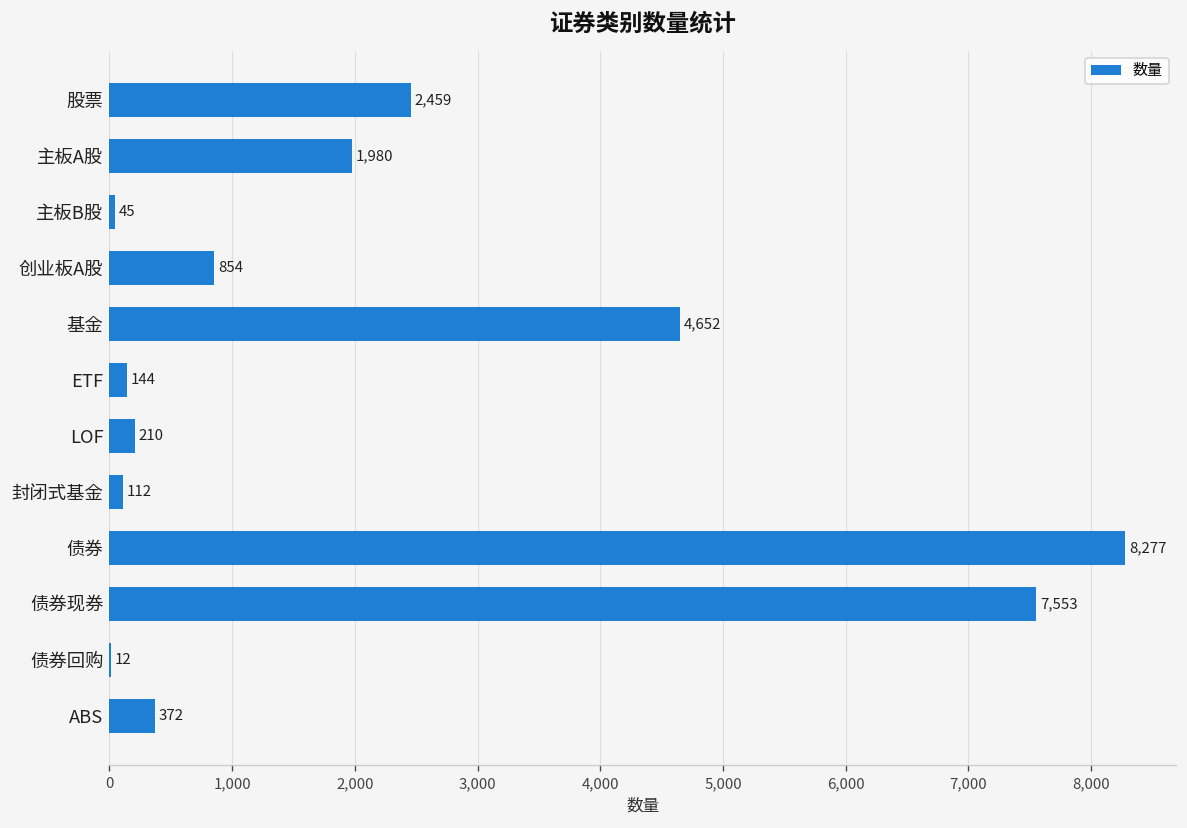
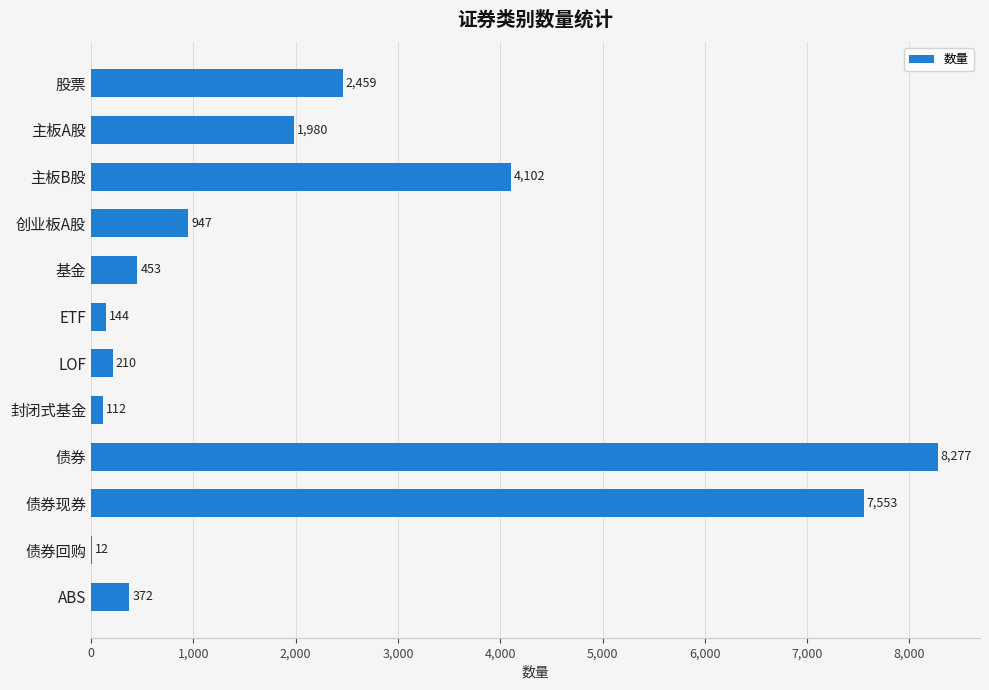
主板B股: 45 -> 4,102
创业板A股: 854 -> 947
基金: 4,652 -> 453
